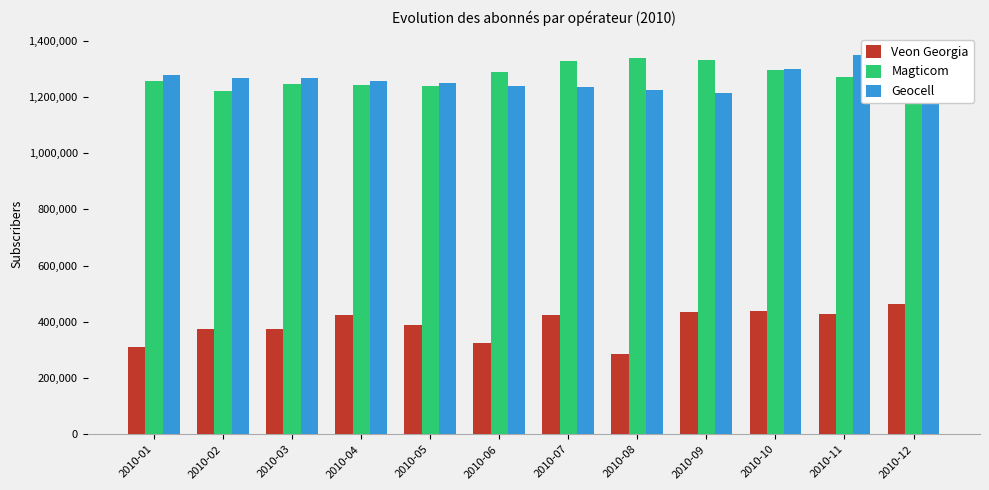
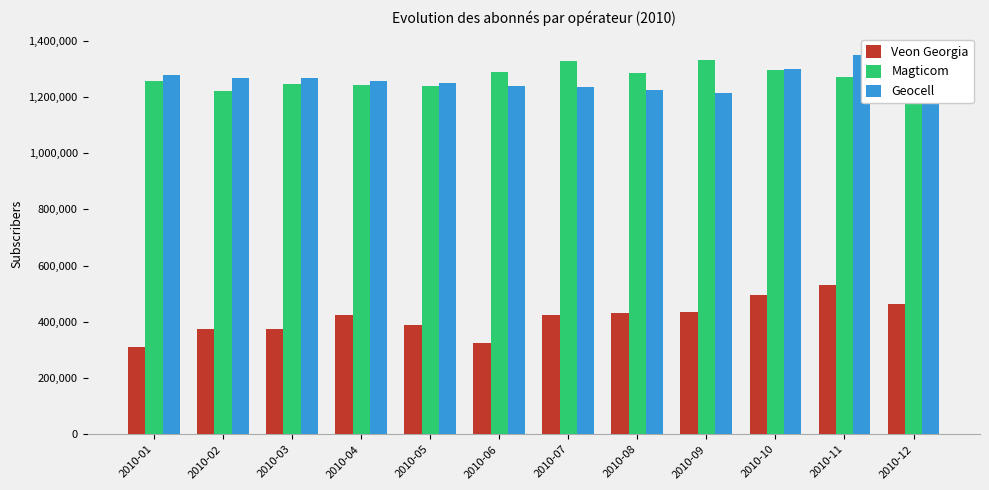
Veon Georgia, 2010-08: 280,000 -> 430,000
Magticom, 2010-08: 1,340,000 -> 1,290,000
Veon Georgia, 2010-10: 440,000 -> 490,000
Veon Georgia, 2010-11: 430,000 -> 530,000
